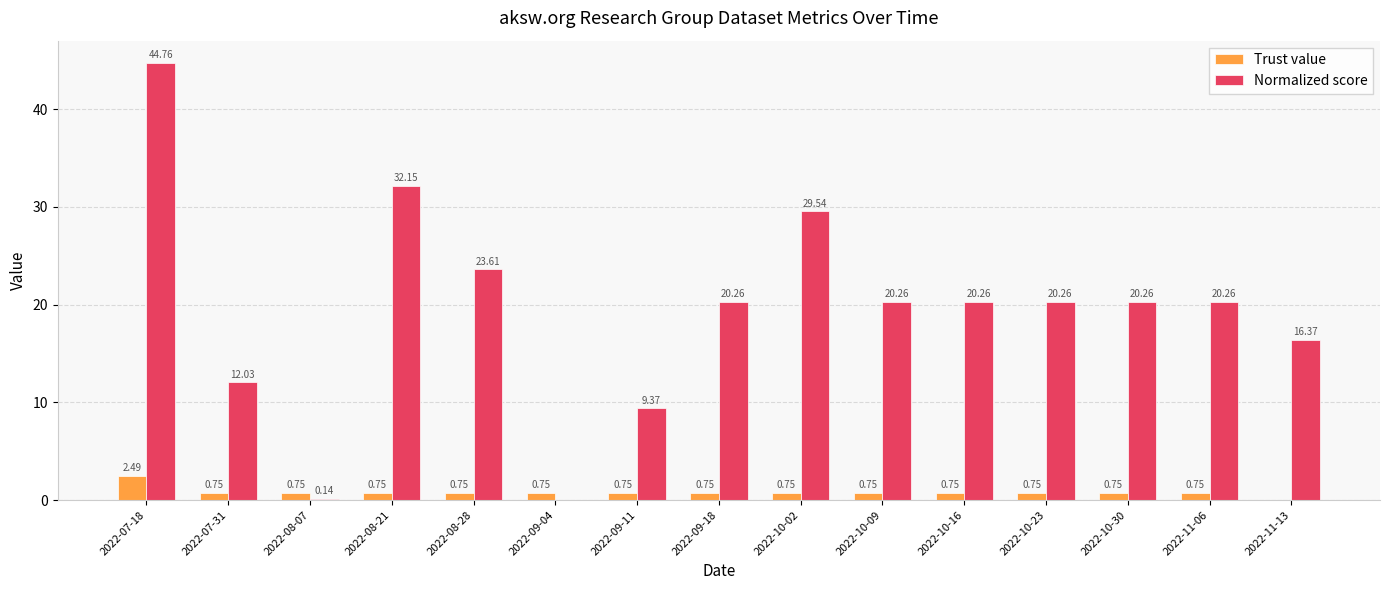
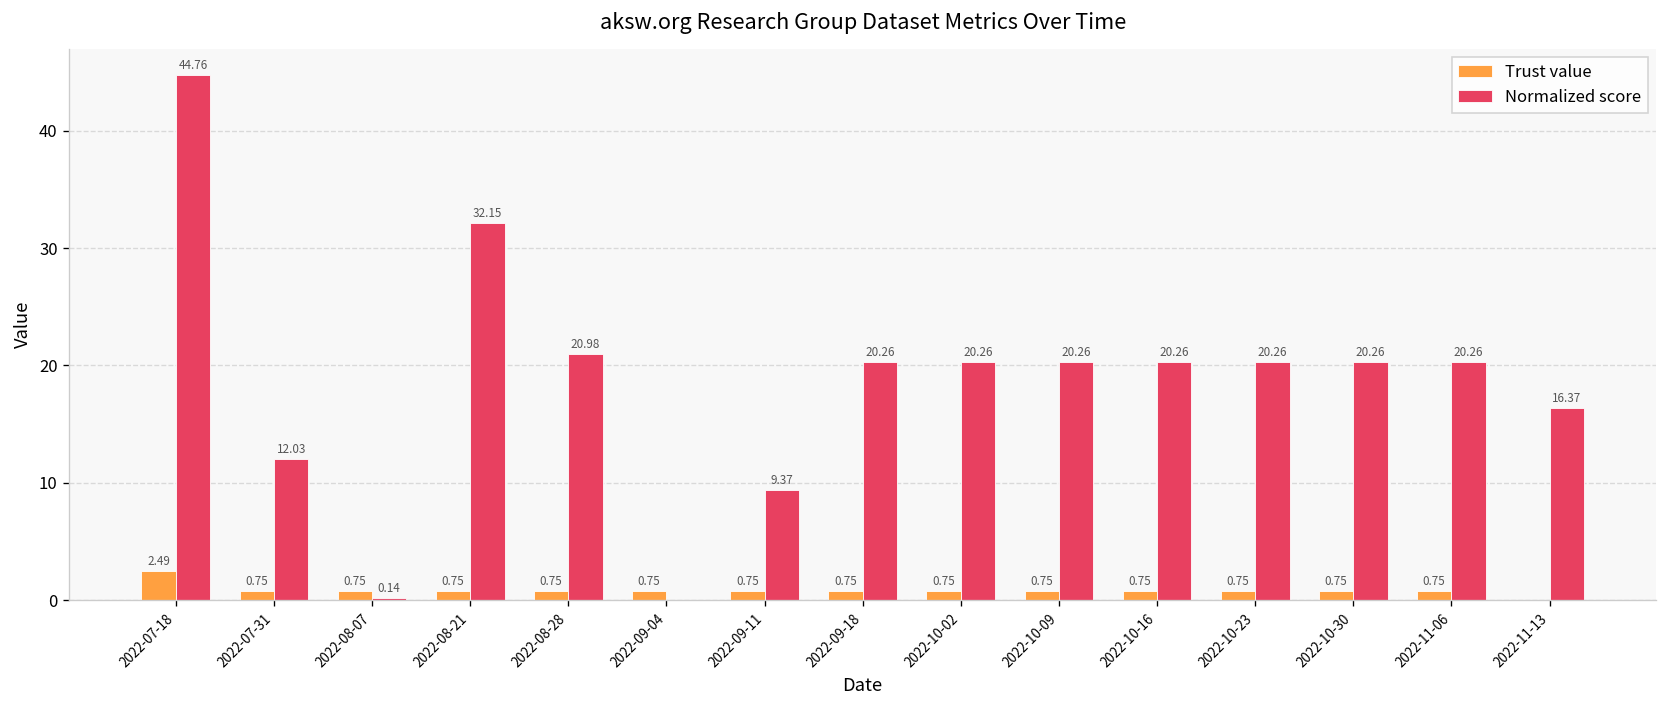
Normalized score, 2022-08-28: 23.61 -> 20.98
Normalized score, 2022-10-02: 29.54 -> 20.26
